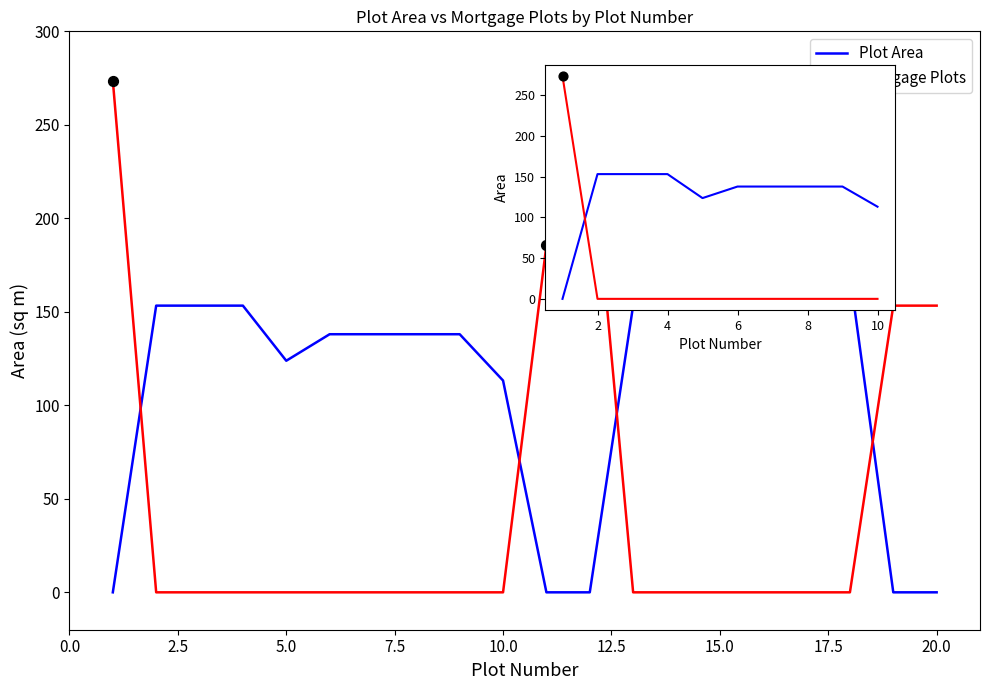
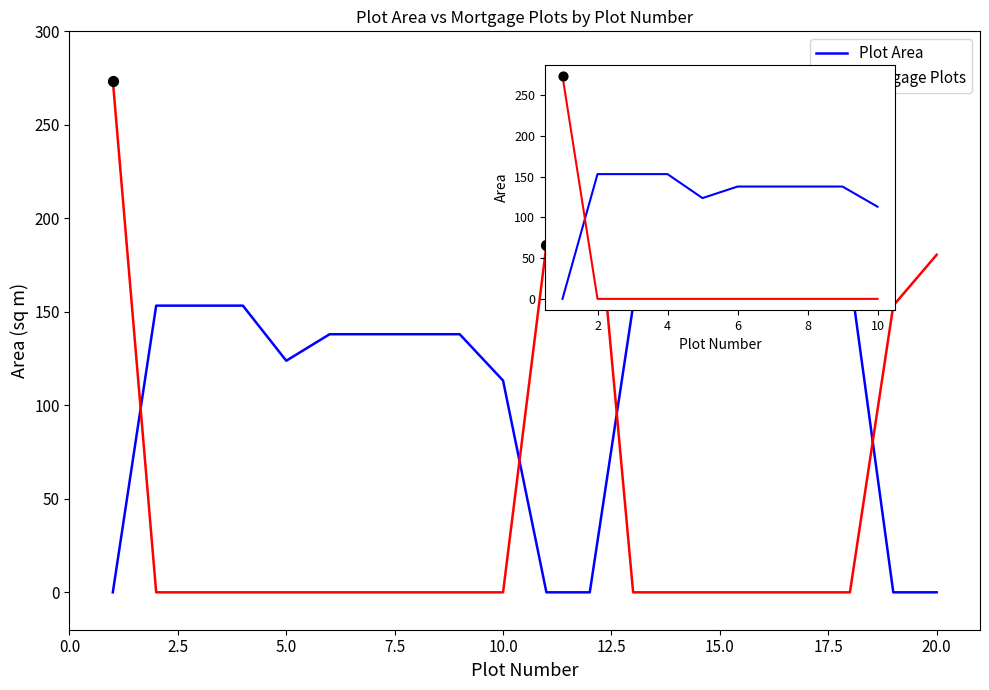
Plot Area vs Mortgage Plots by Plot Number, Mortgage Plots, 20.0: 153 -> 181
